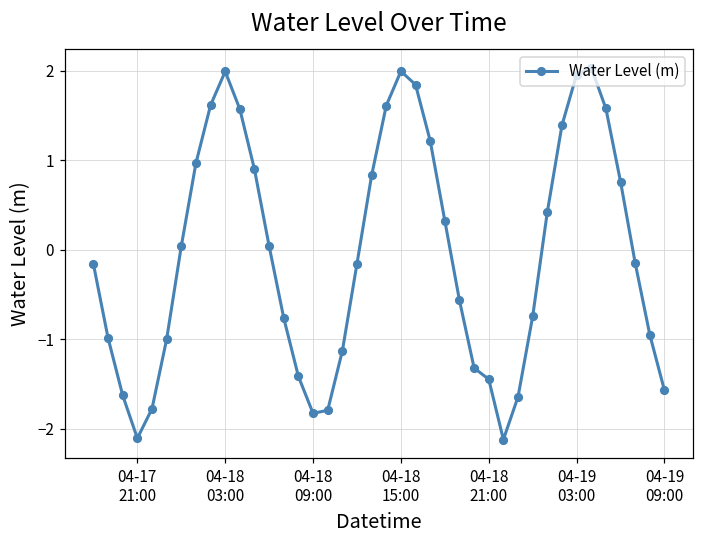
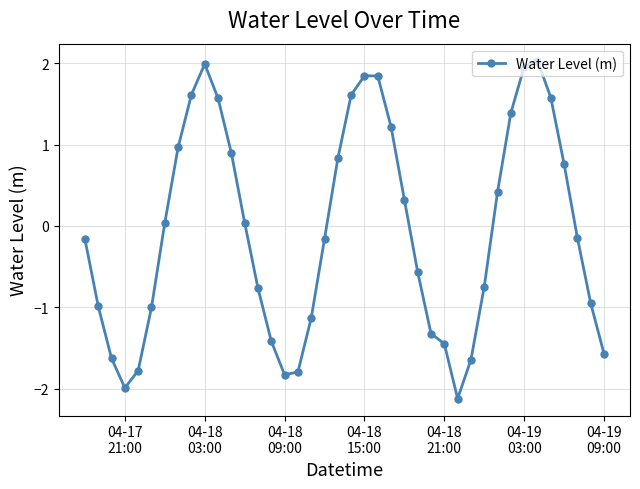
04-17 21:00: -2.1 -> -2.0
04-18 15:00: 2.0 -> 1.8
